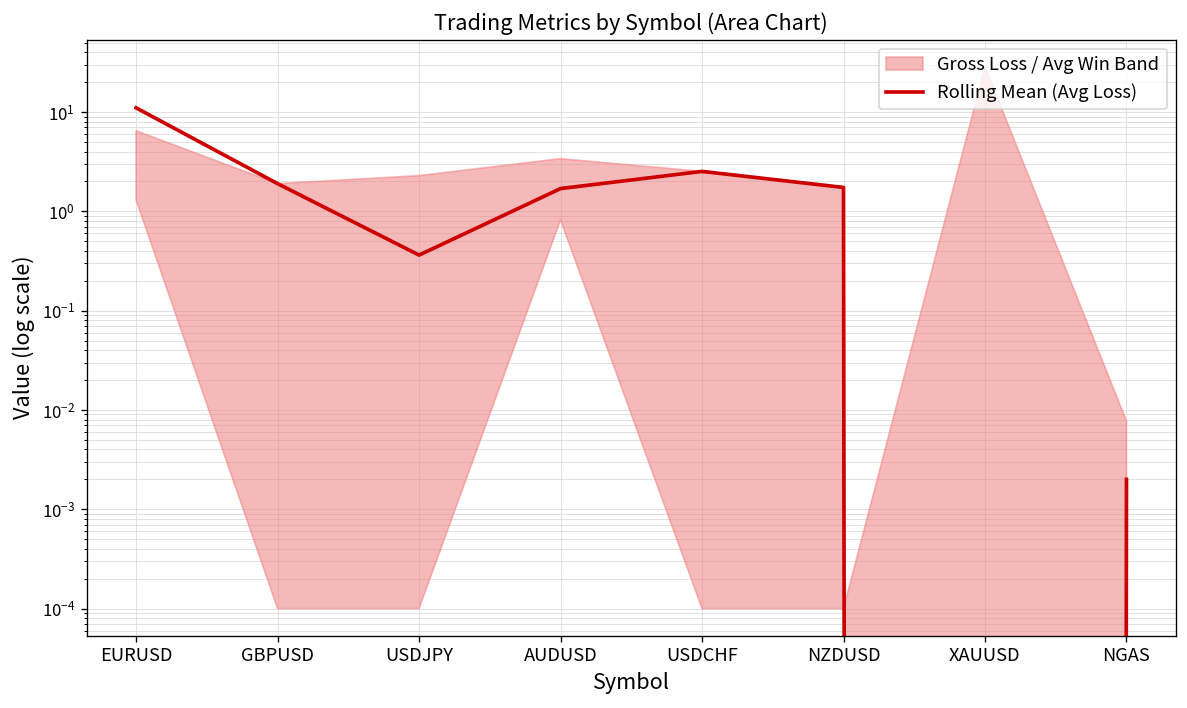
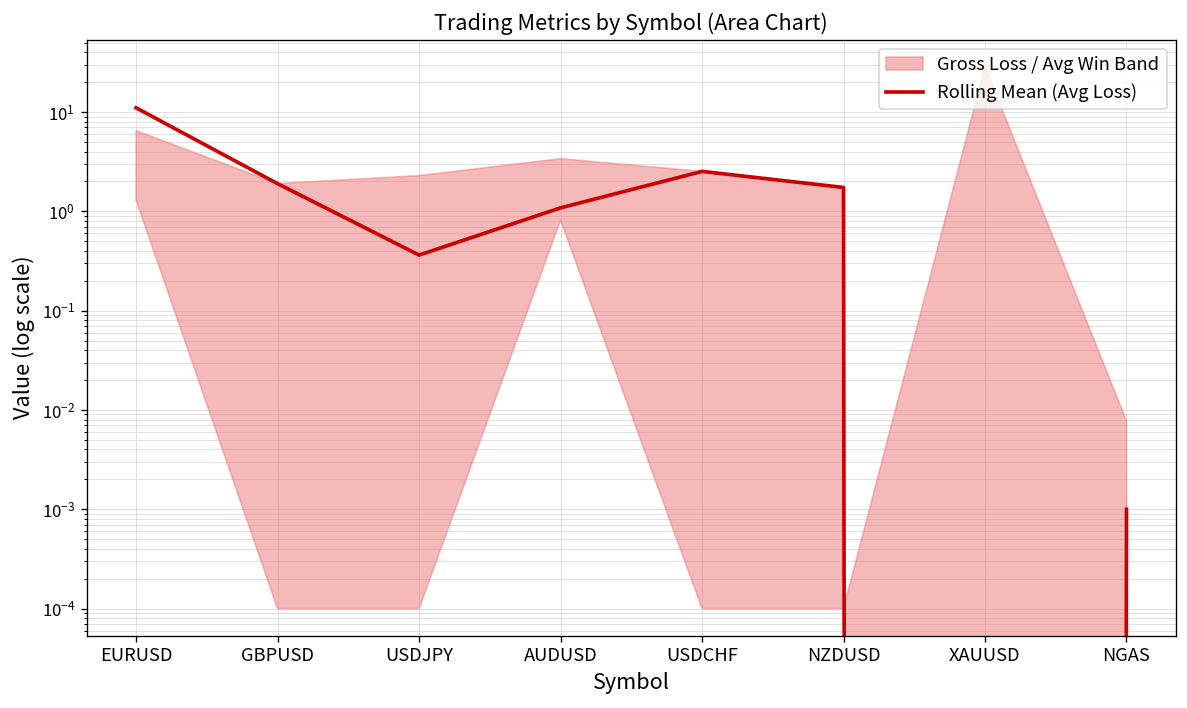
Rolling Mean (Avg Loss), AUDUSD: 1.7 -> 1.1
Rolling Mean (Avg Loss), NGAS: 0.002 -> 0.001
